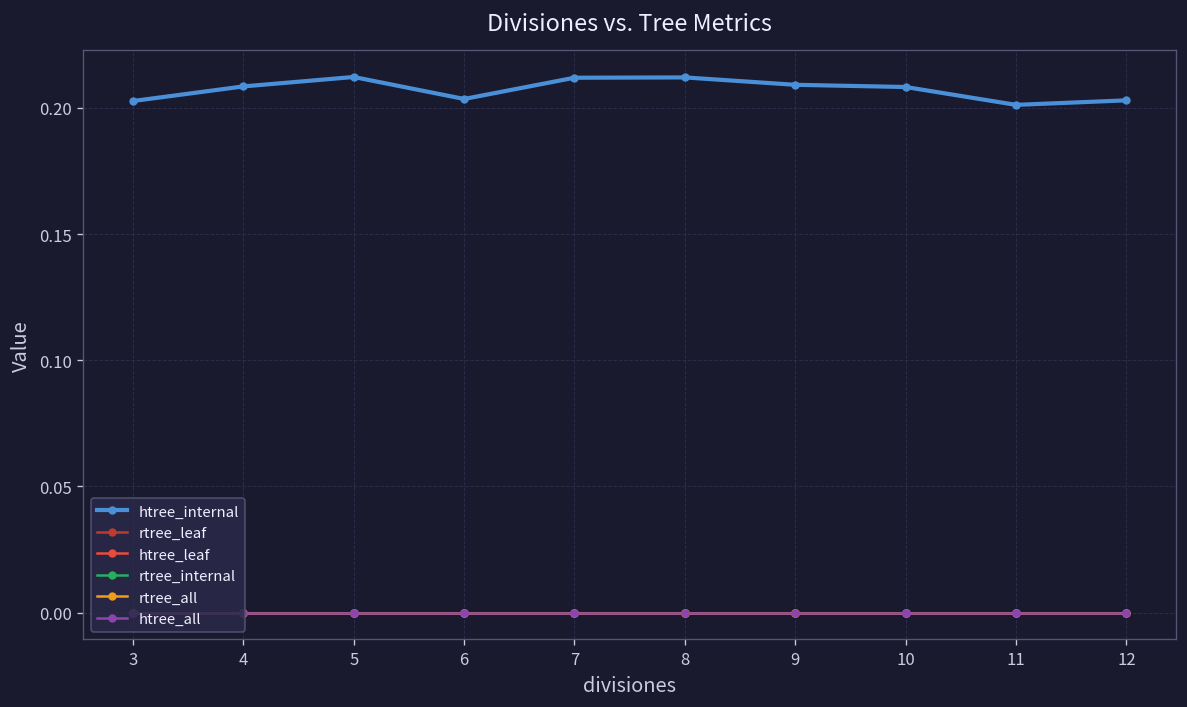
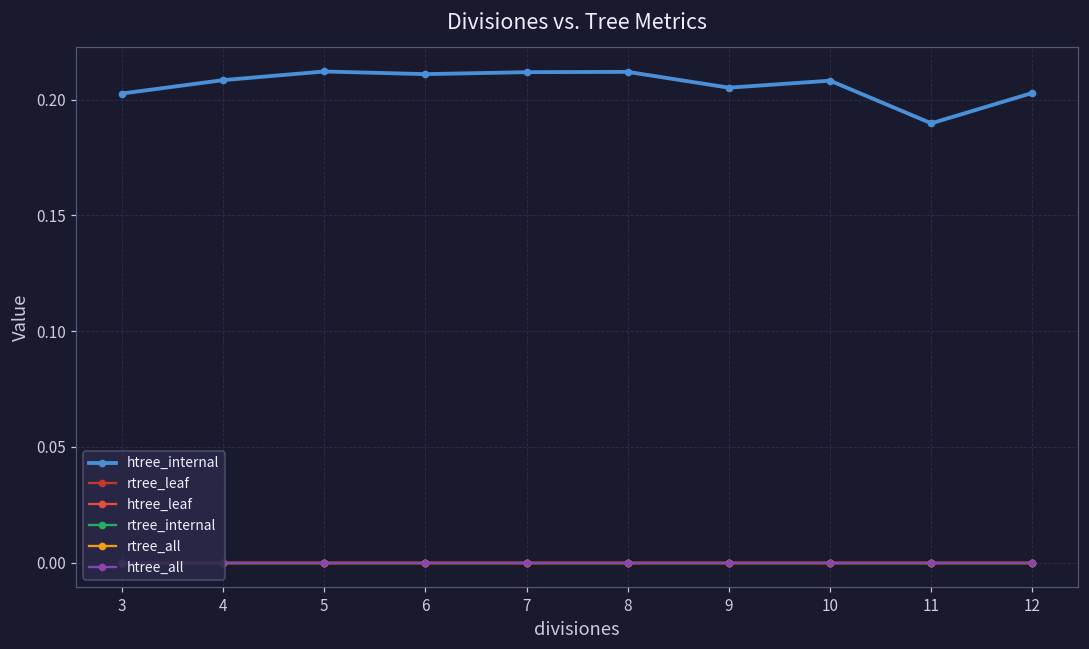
htree_internal, 6: 0.203 -> 0.211
htree_internal, 9: 0.209 -> 0.205
htree_internal, 11: 0.201 -> 0.190
